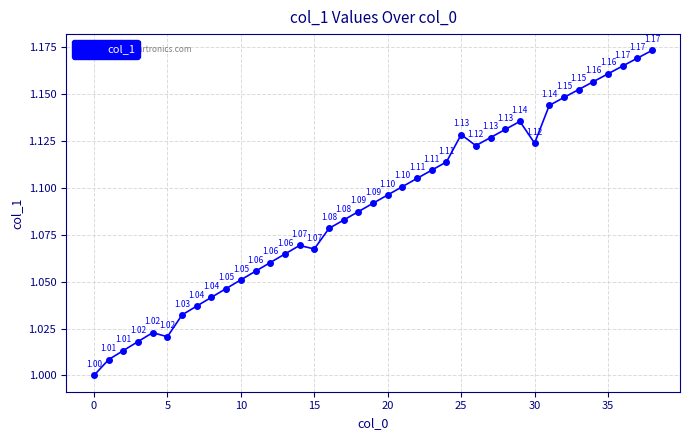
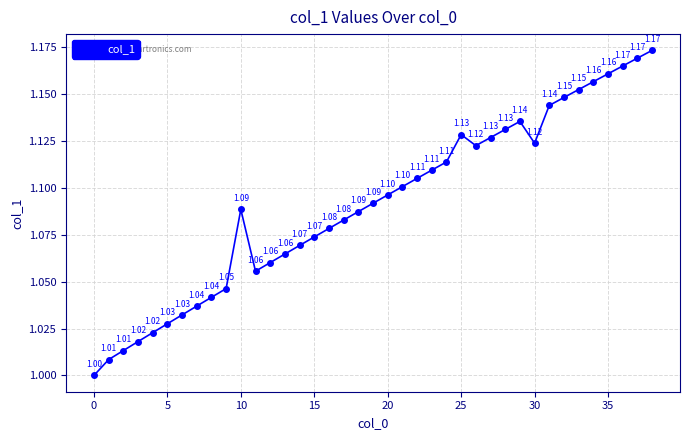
5: 1.02 -> 1.03
10: 1.05 -> 1.09
15: 1.067 -> 1.074
